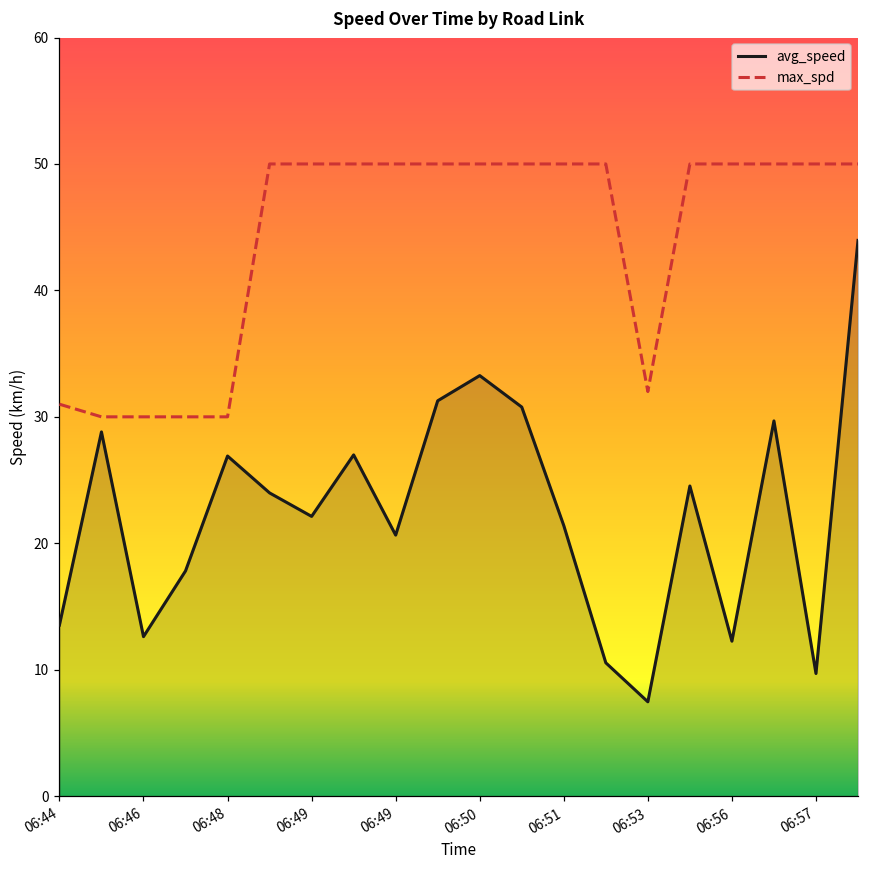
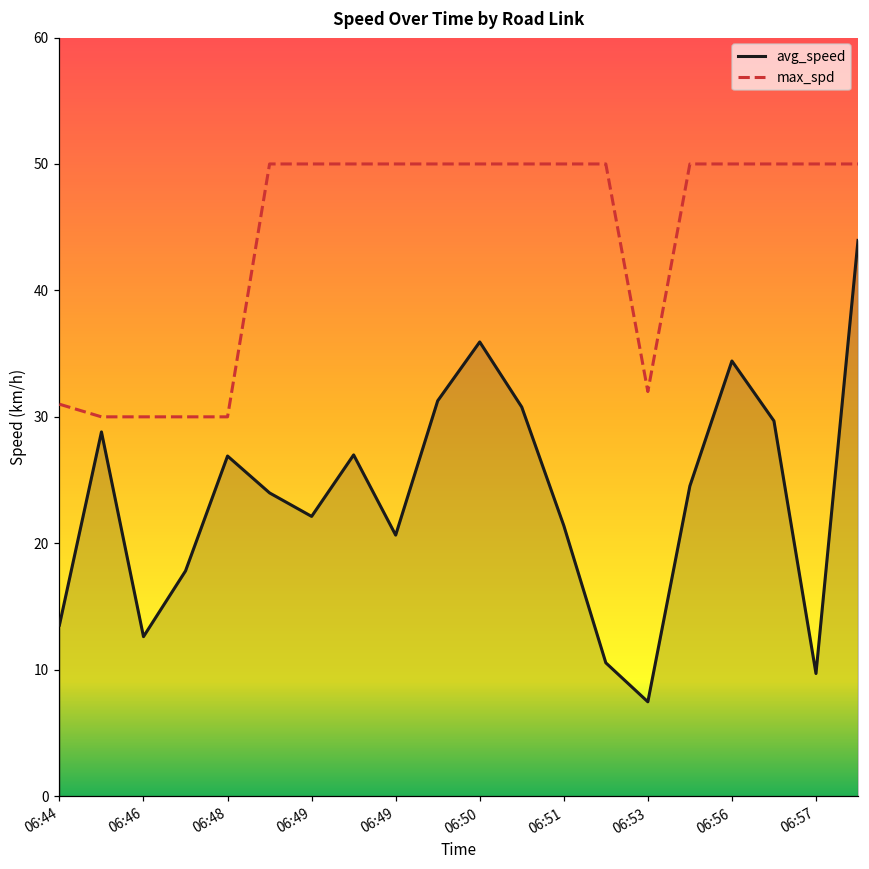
avg_speed, 06:50: 33.3 -> 35.9
avg_speed, 06:56: 12.3 -> 34.4
